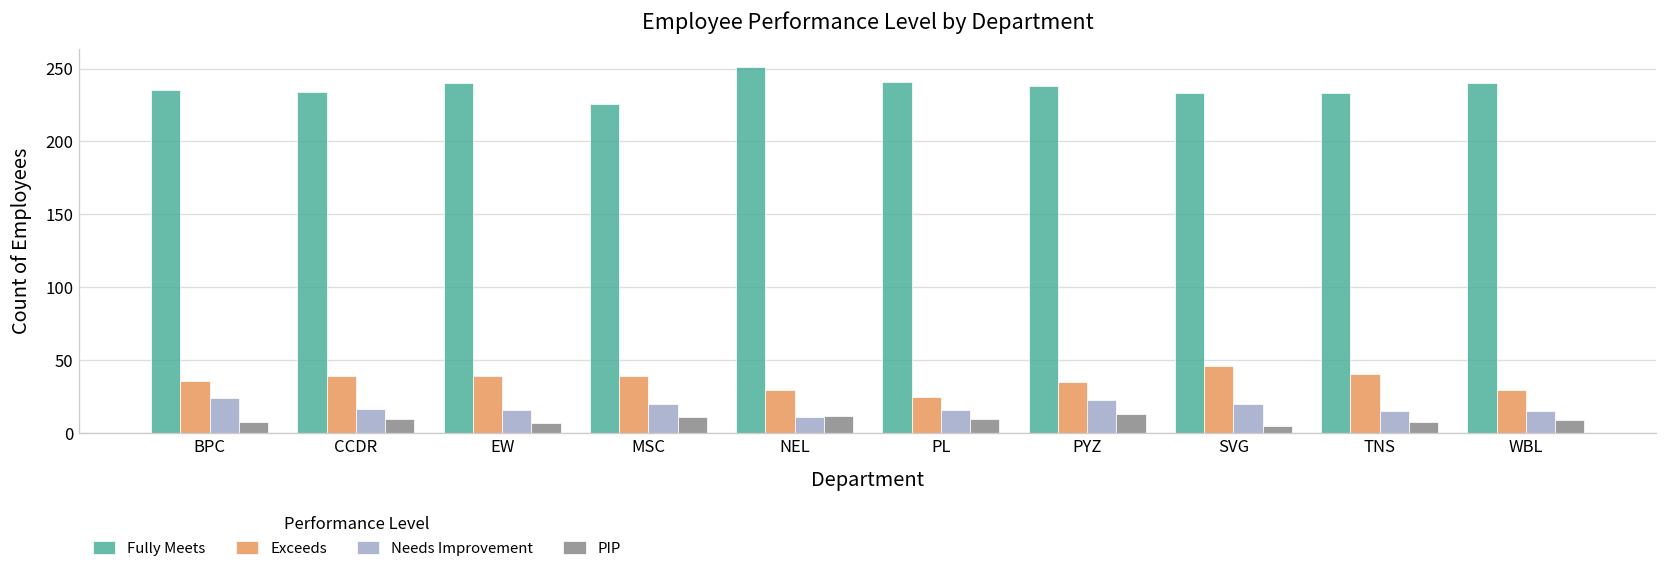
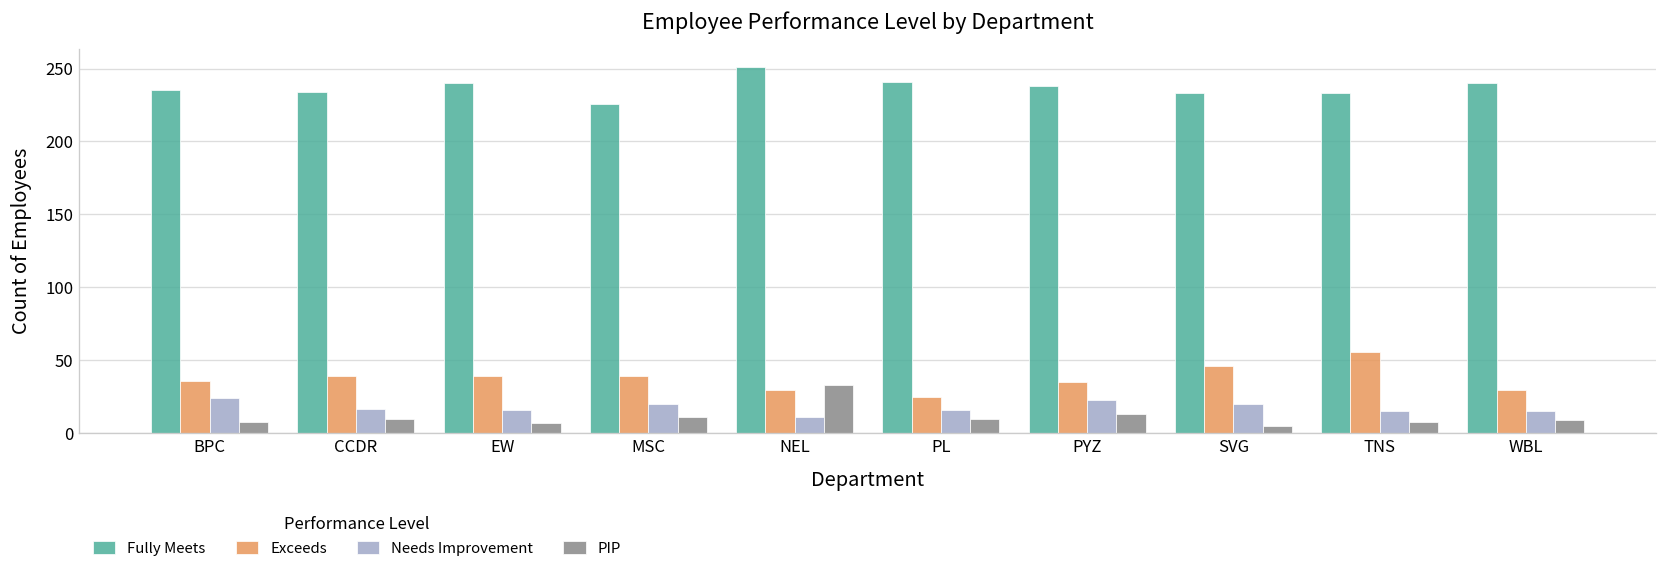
PIP, NEL: 12 -> 33
Exceeds, TNS: 41 -> 56
